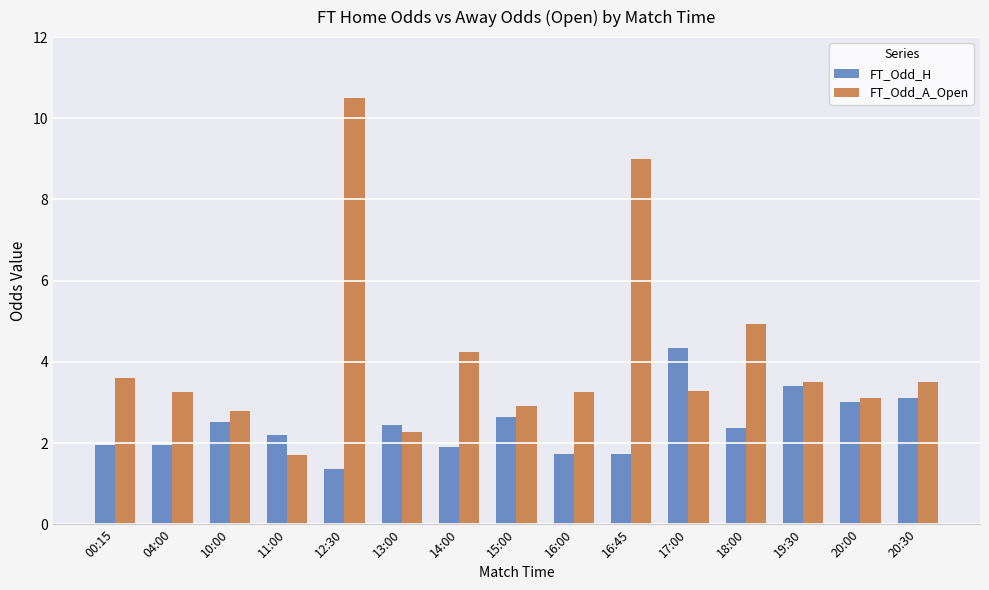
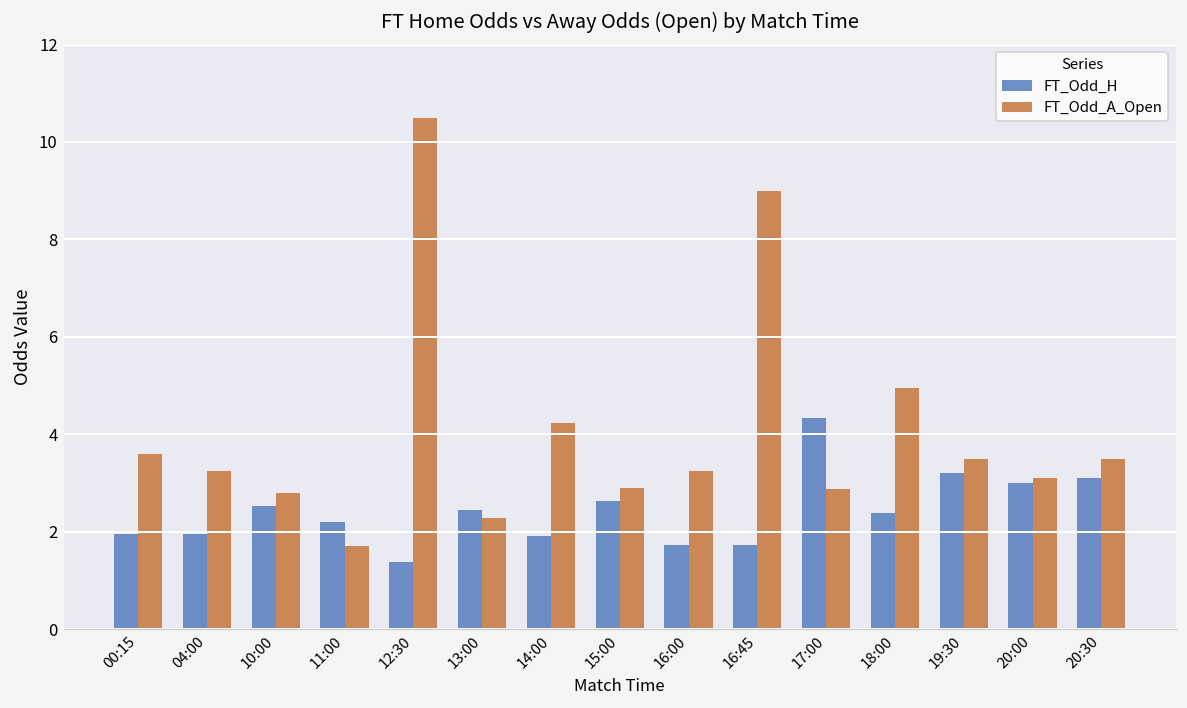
FT_Odd_A_Open, 17:00: 3.3 -> 2.9
FT_Odd_H, 19:30: 3.4 -> 3.2
